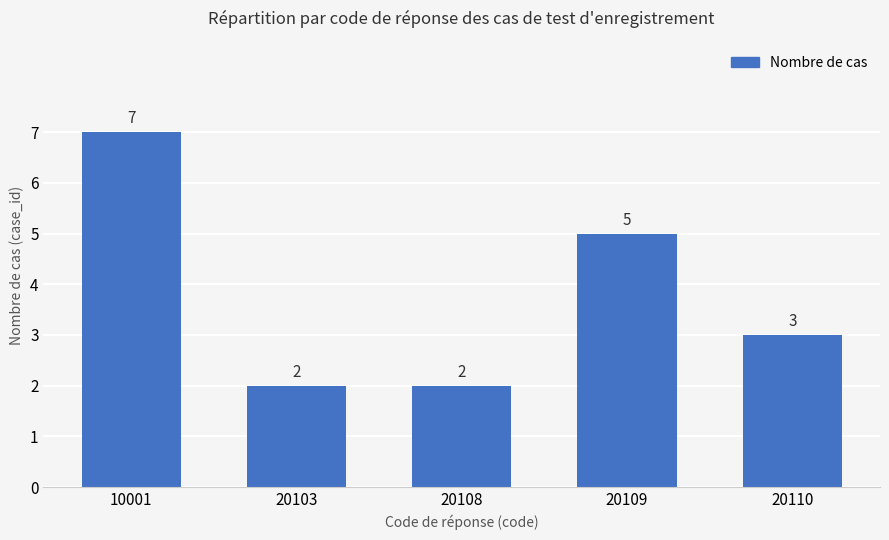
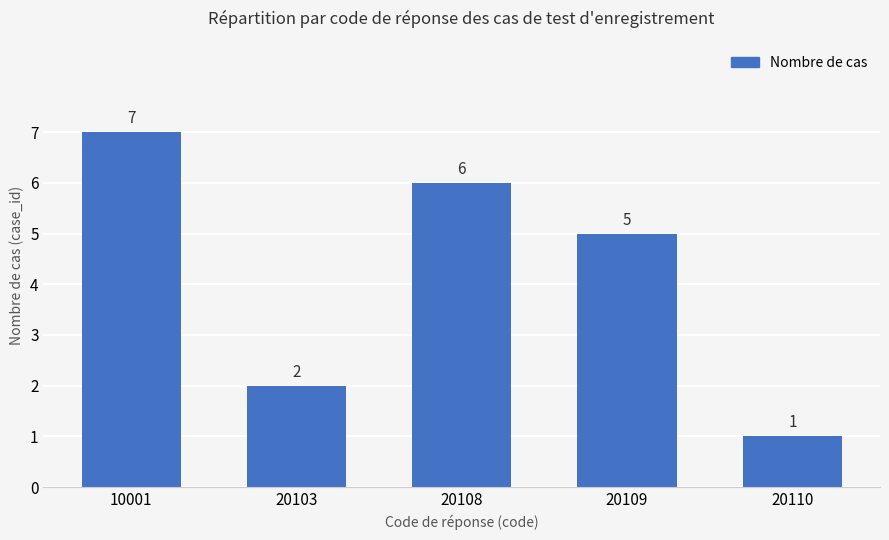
20108: 2 -> 6
20110: 3 -> 1
